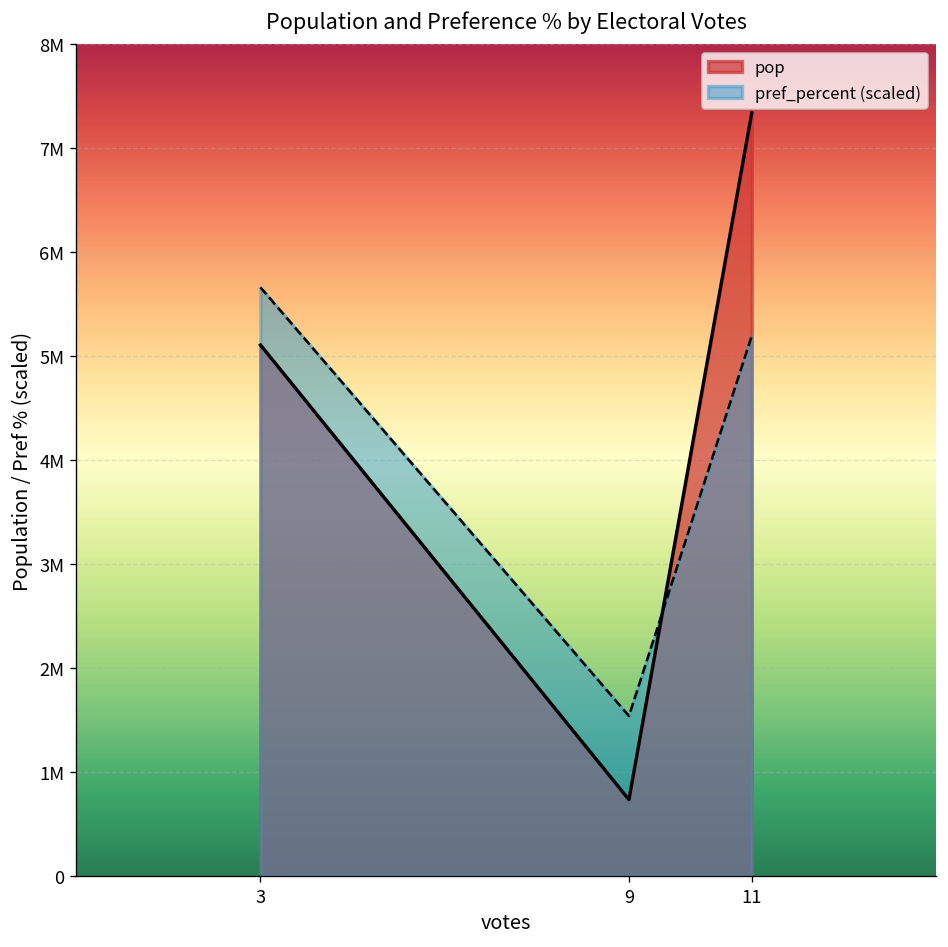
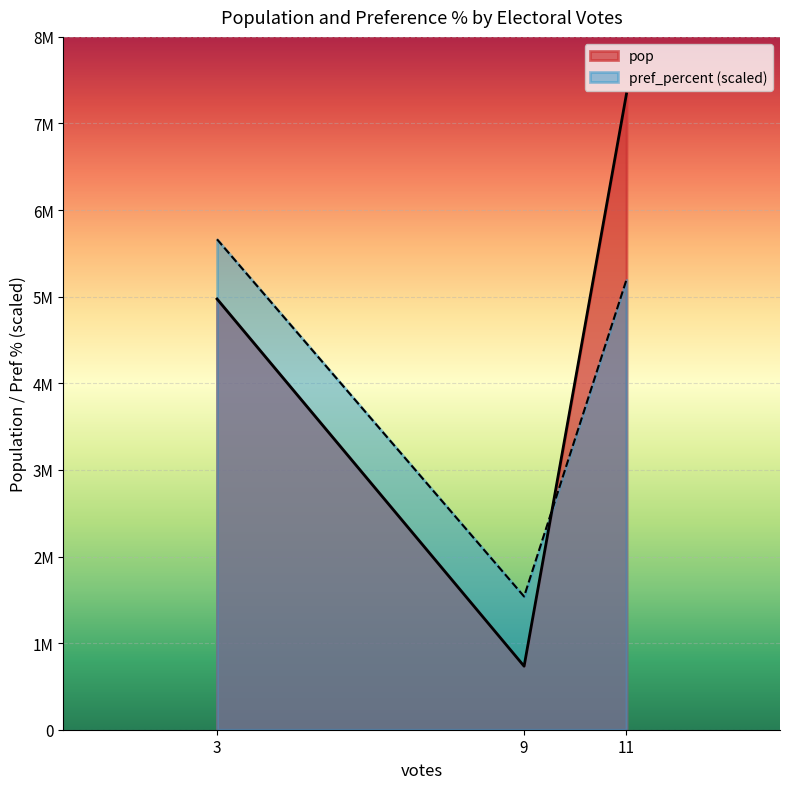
pop, 3: 5100000 -> 5000000
